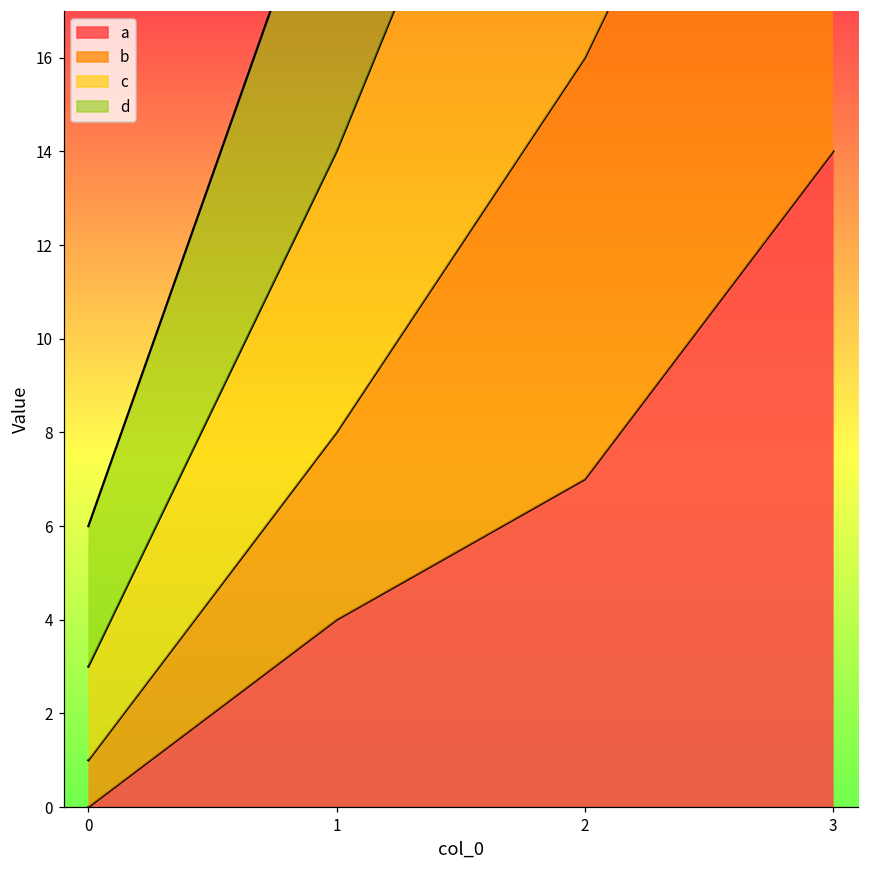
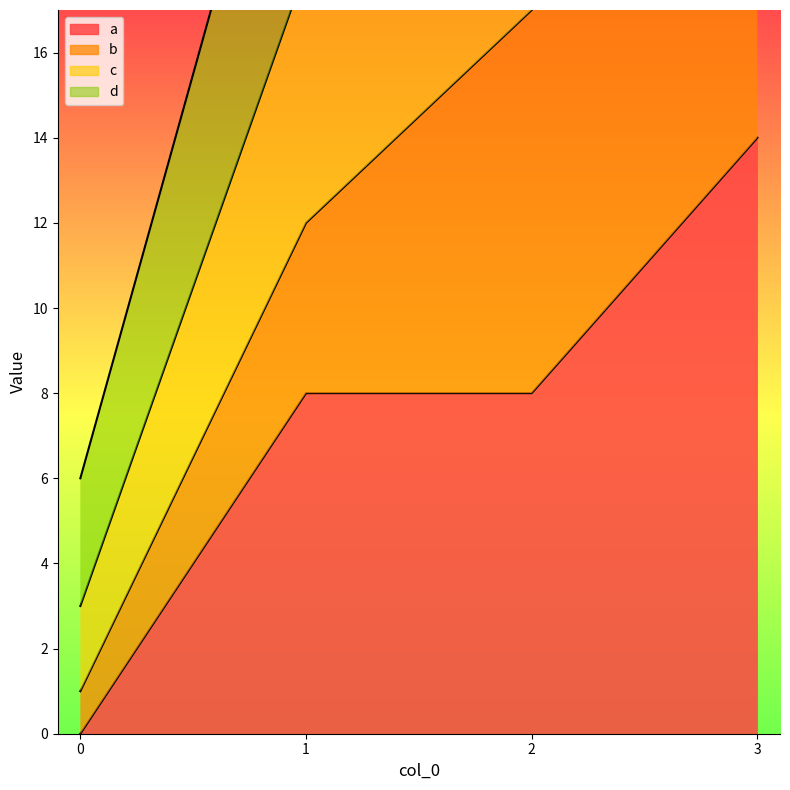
a, 1: 4 -> 8
a, 2: 7 -> 8
